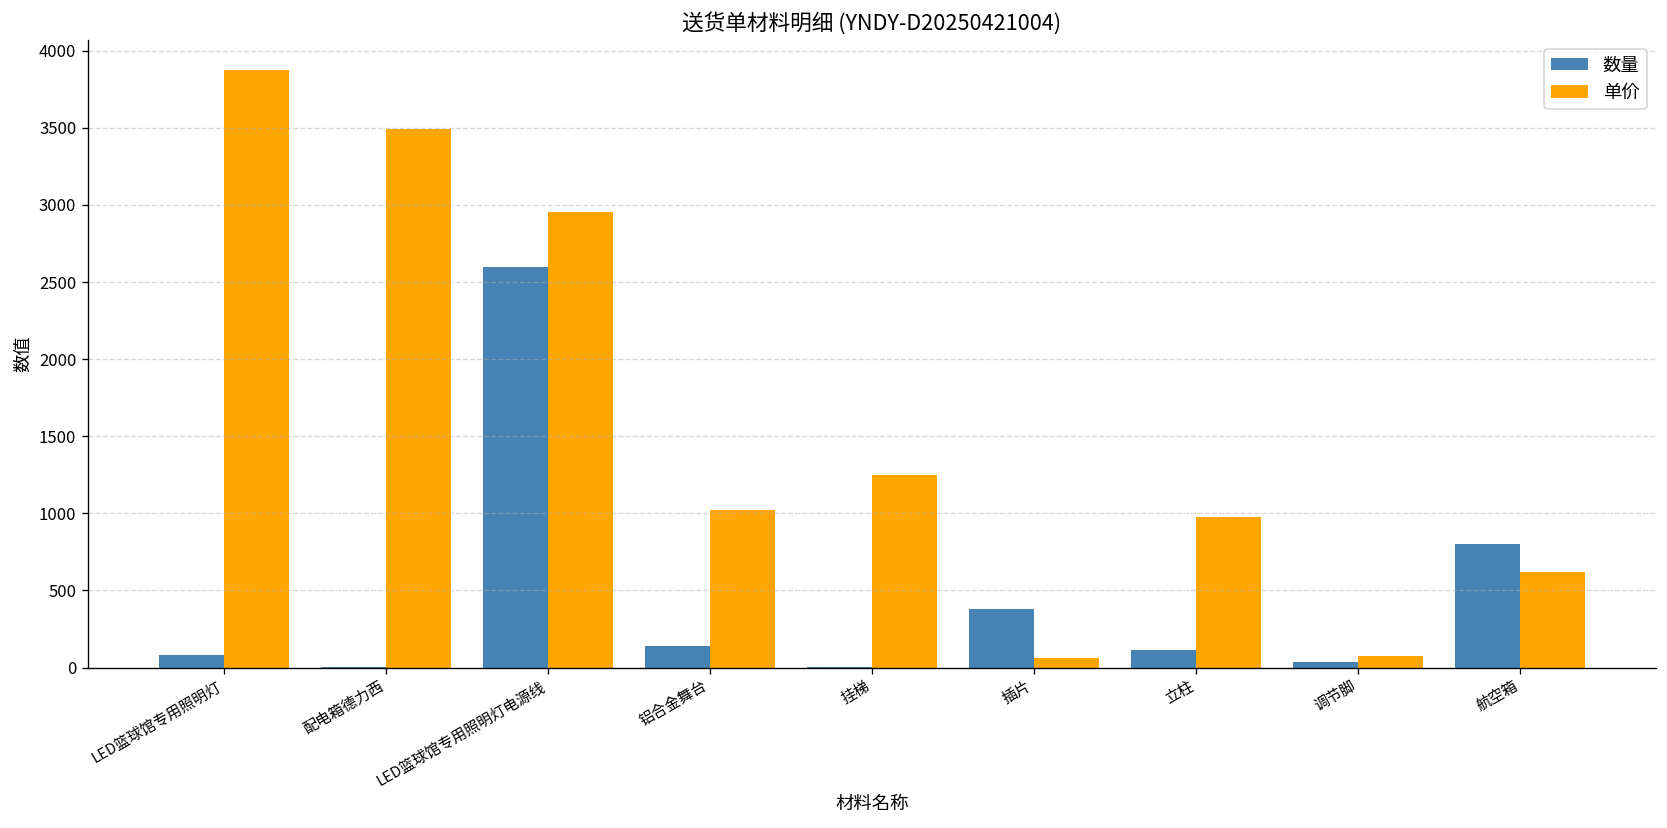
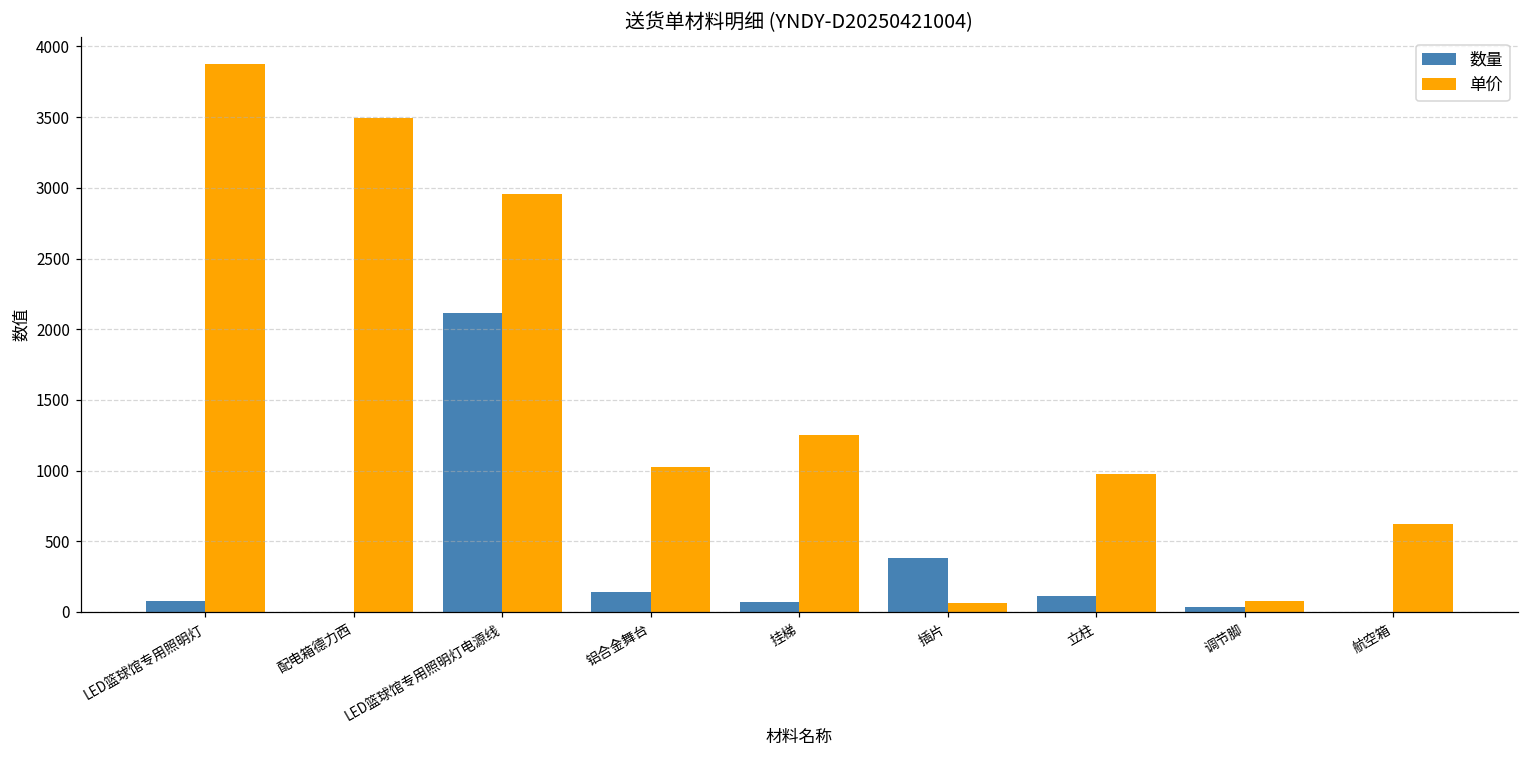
数量, LED篮球馆专用照明灯电源线: 2600 -> 2110
数量, 挂梯: 0 -> 70
数量, 航空箱: 800 -> 0
